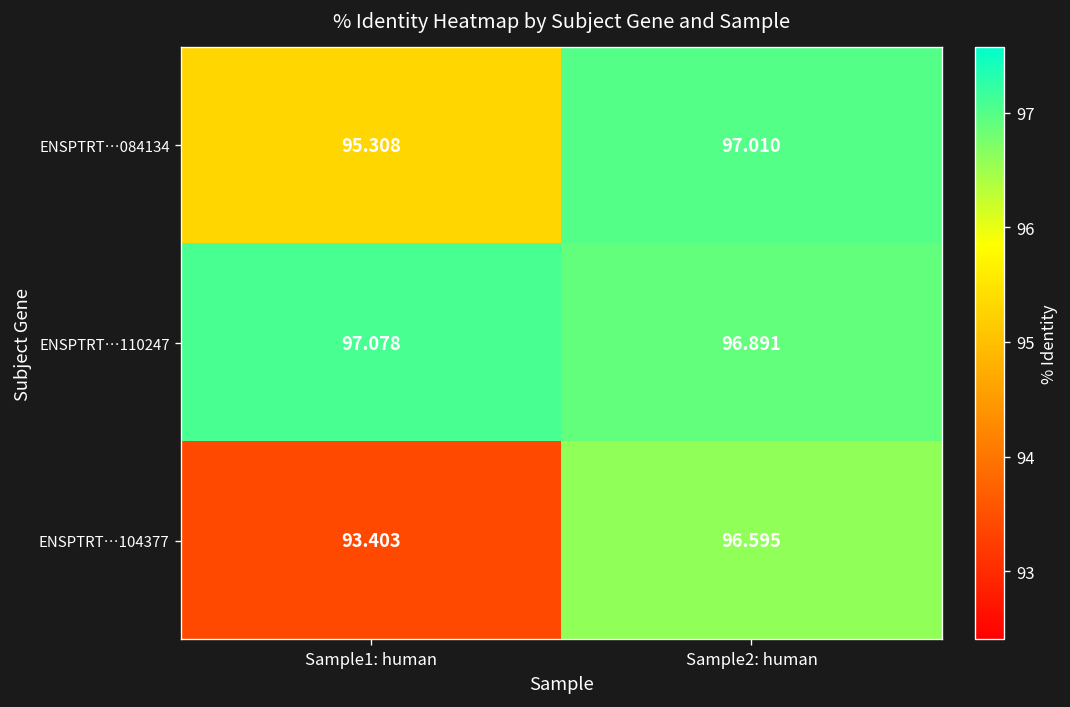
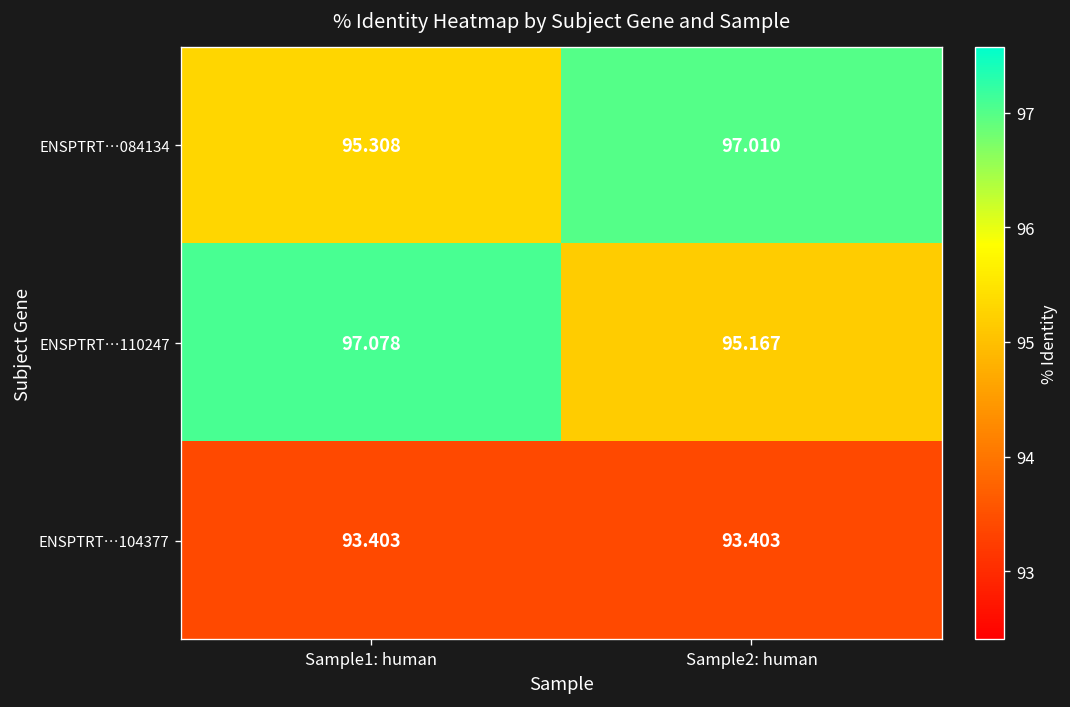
ENSPTRT…110247, Sample2: human: 96.891 -> 95.167
ENSPTRT…104377, Sample2: human: 96.595 -> 93.403
